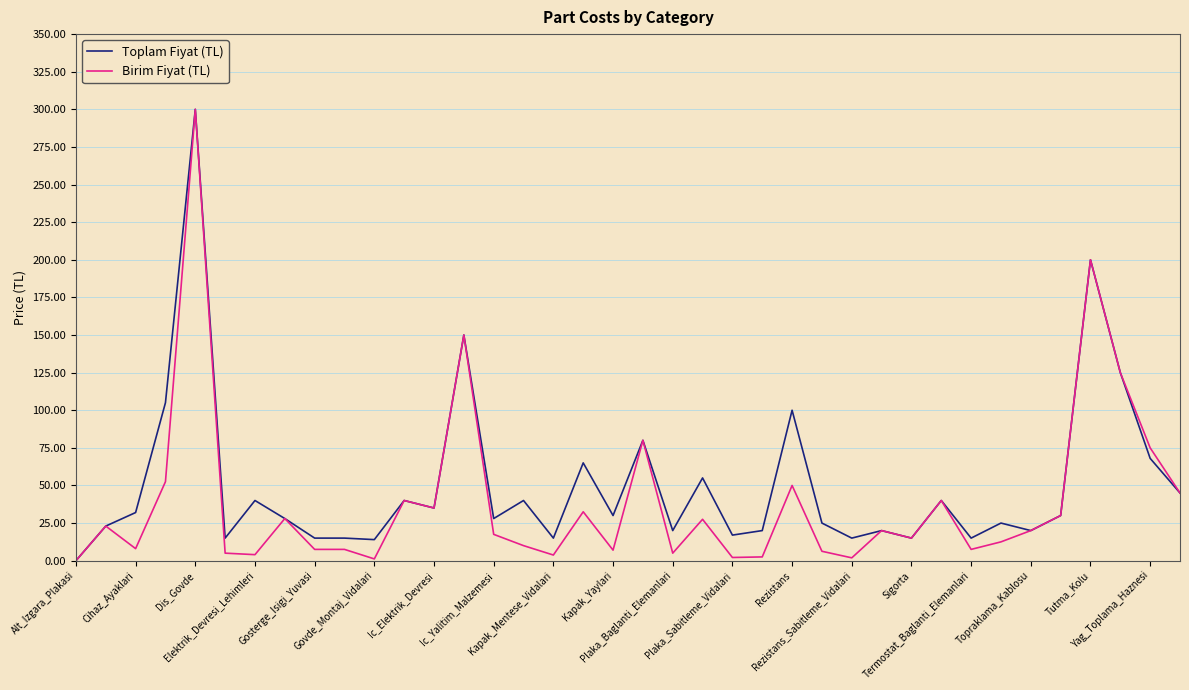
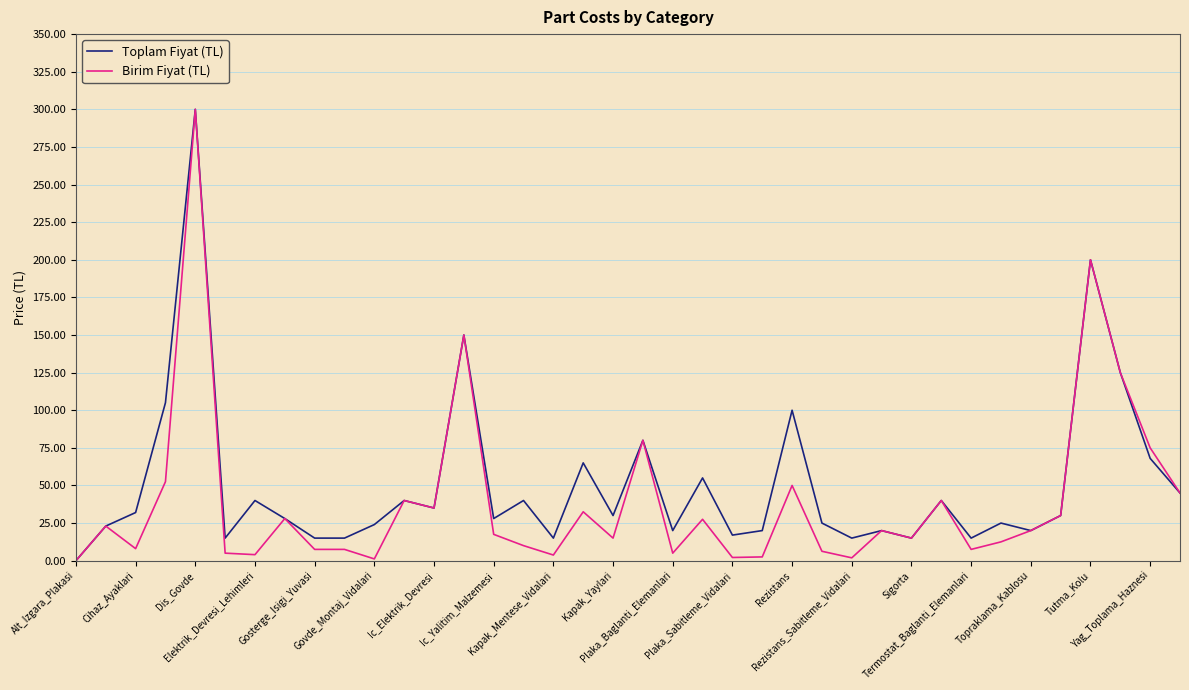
Toplam Fiyat (TL), Govde_Montaj_Vidalari: 14 -> 24
Birim Fiyat (TL), Kapak_Yaylari: 7 -> 15
